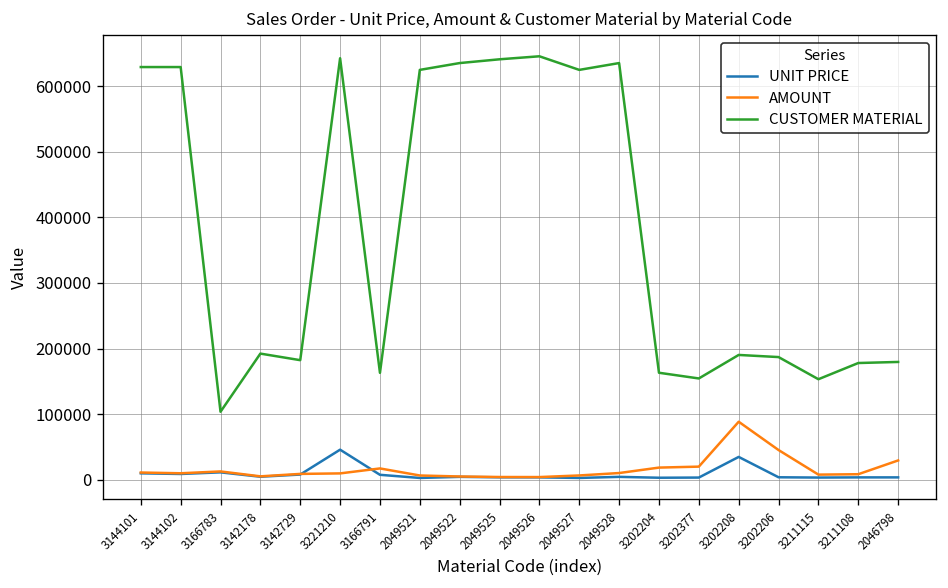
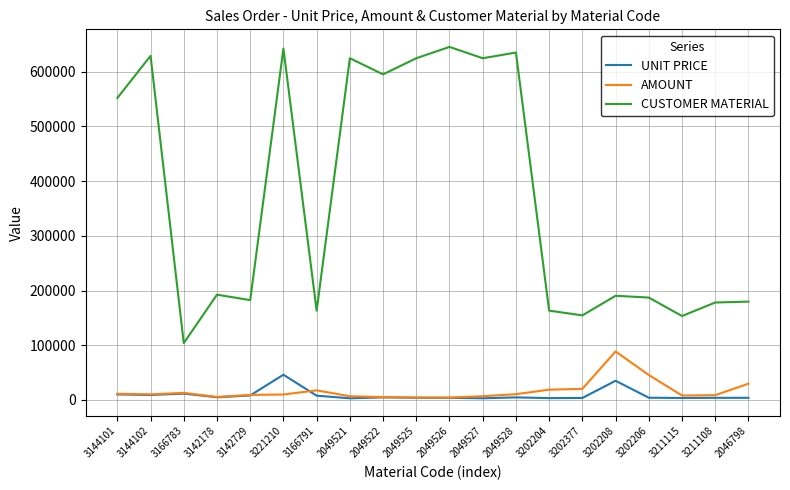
CUSTOMER MATERIAL, 3144101: 630000 -> 550000
CUSTOMER MATERIAL, 2049522: 640000 -> 600000
CUSTOMER MATERIAL, 2049525: 640000 -> 620000
